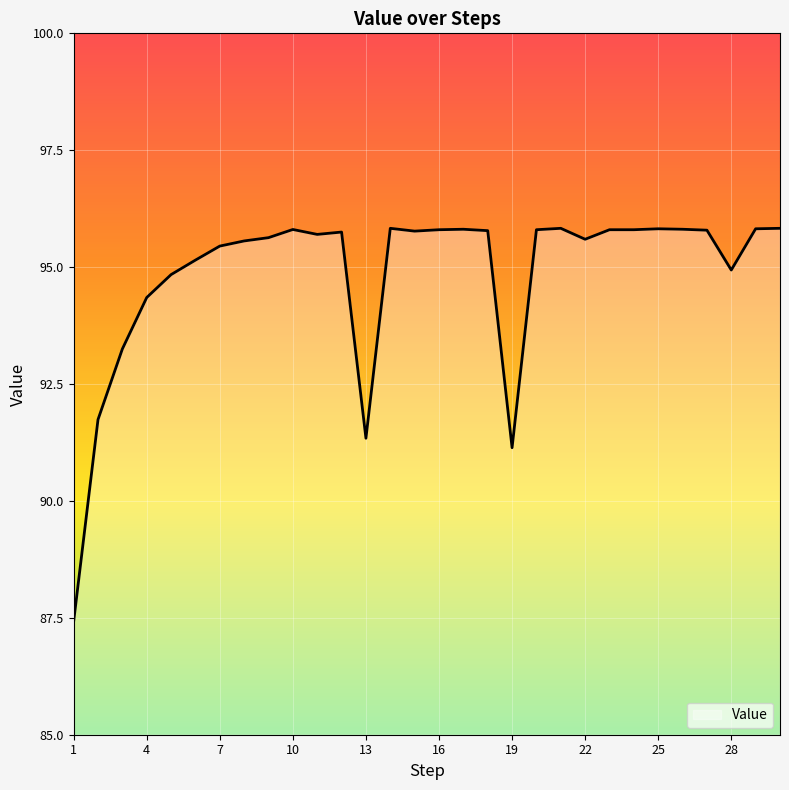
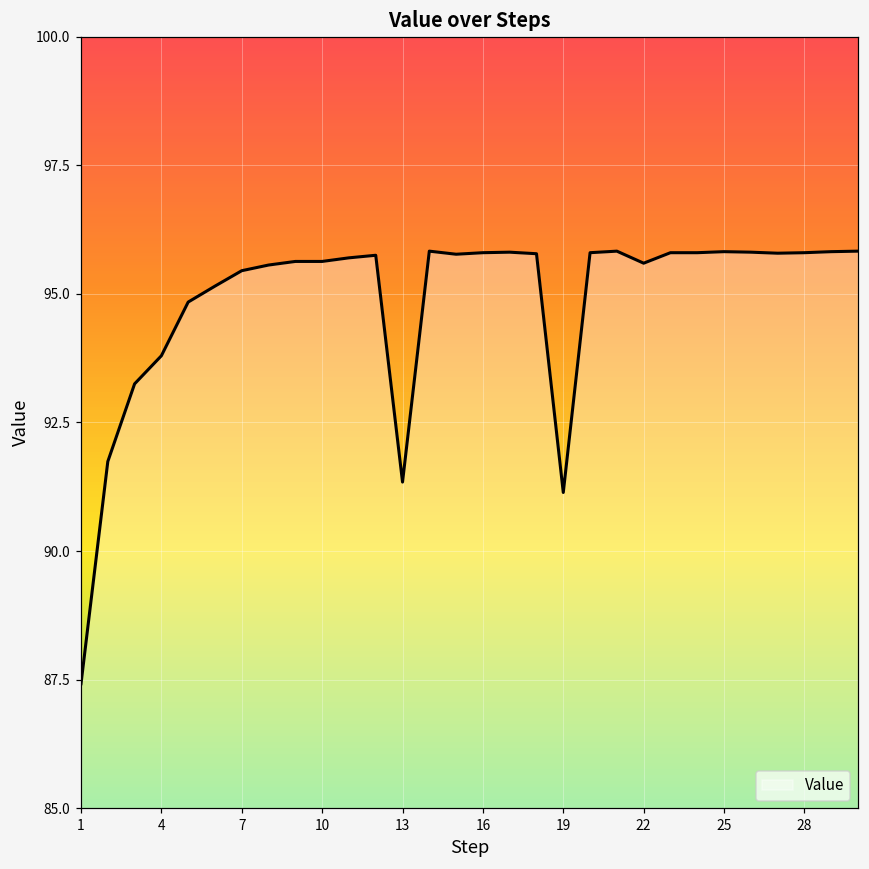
4: 94.3 -> 93.8
10: 95.8 -> 95.6
28: 94.9 -> 95.8
